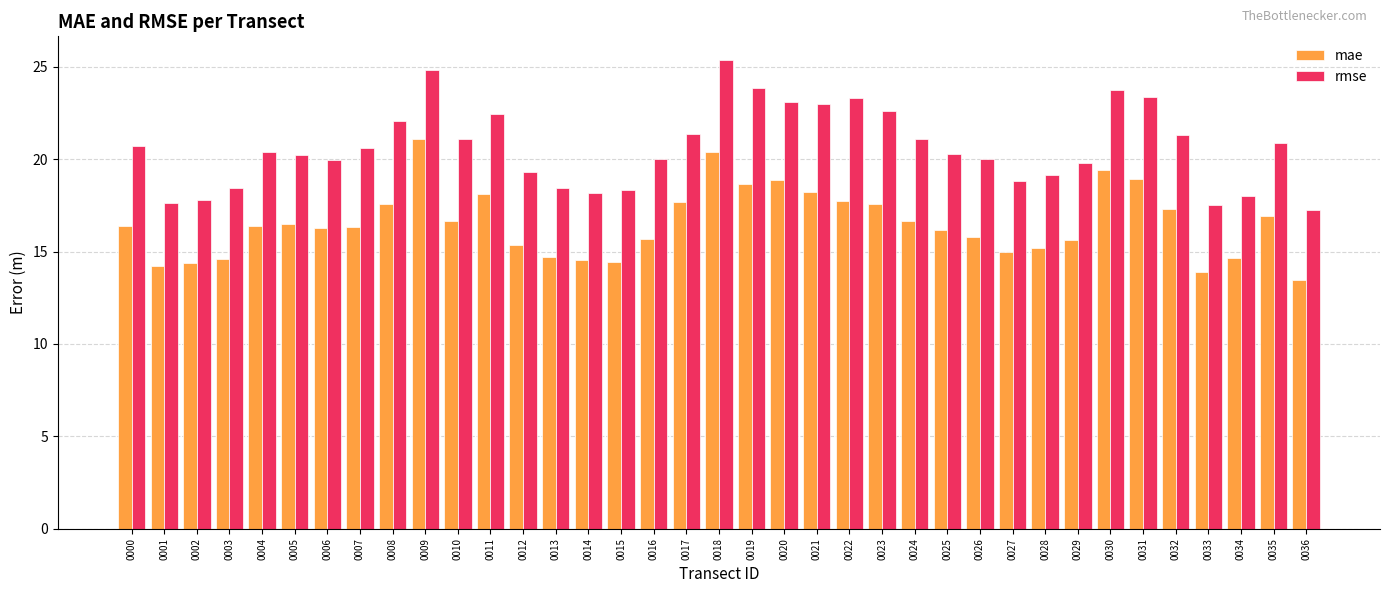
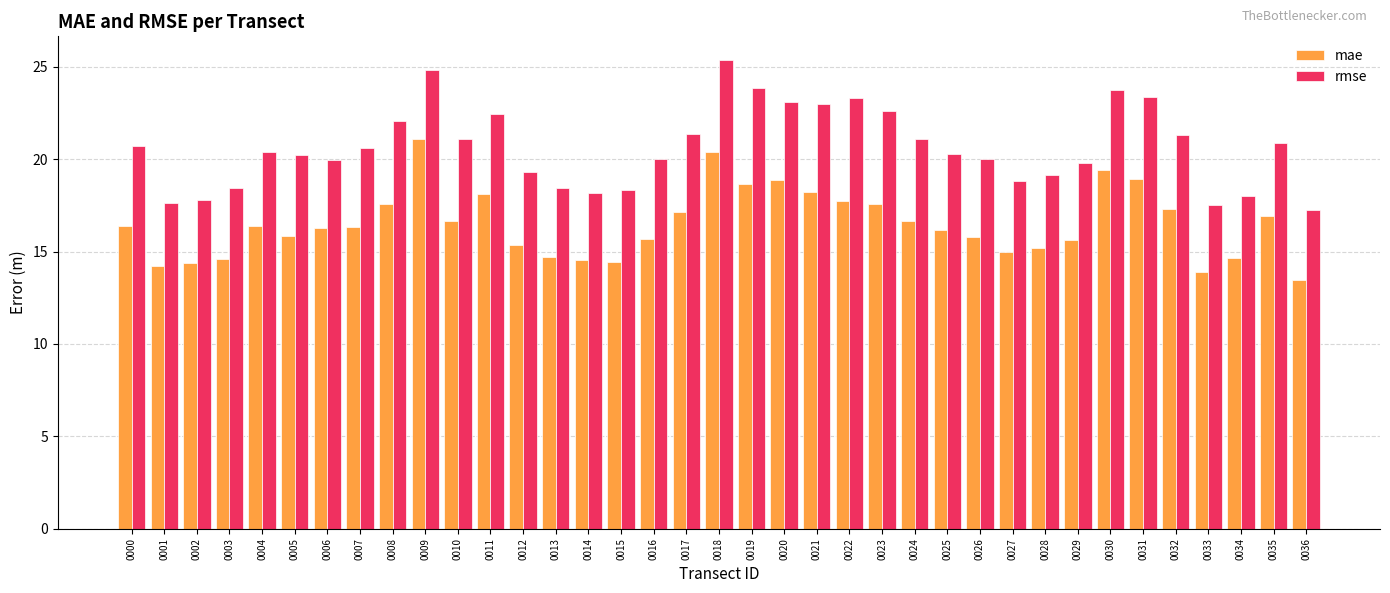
mae, 0005: 16.5 -> 15.8
mae, 0017: 17.7 -> 17.2
